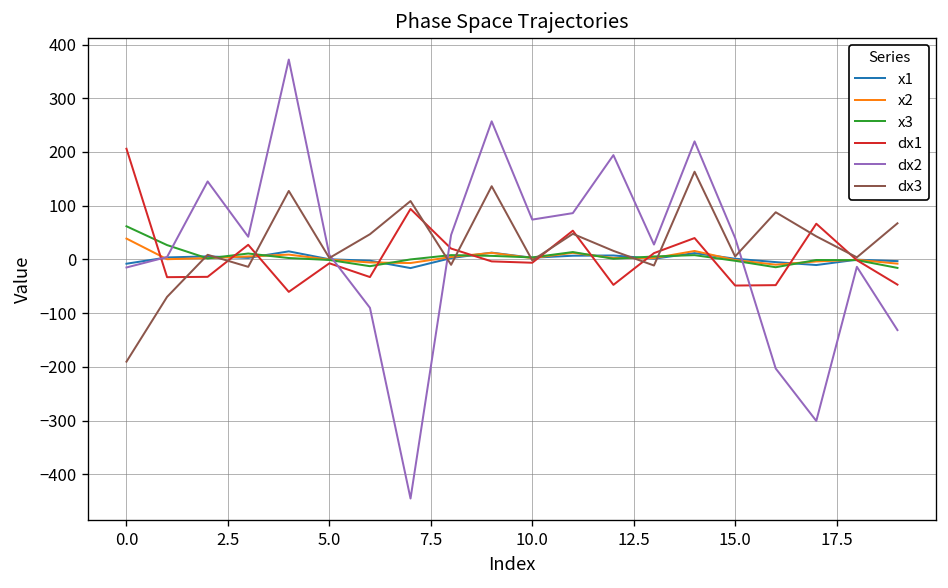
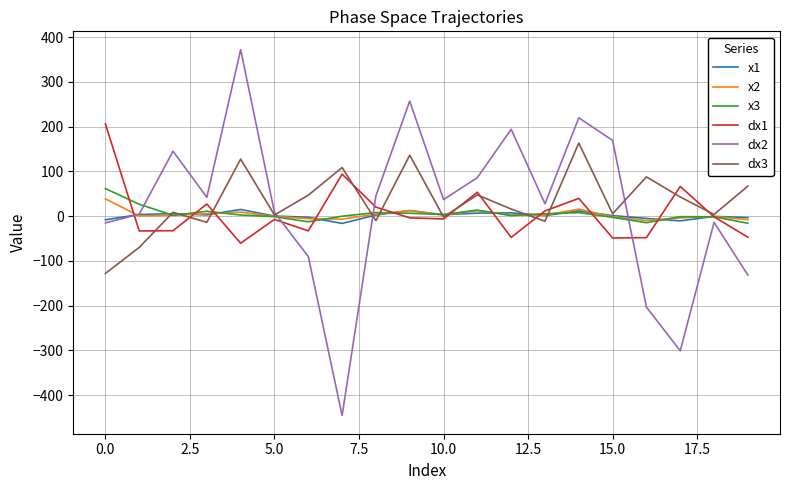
dx3, 0.0: -190 -> -130
dx2, 10.0: 70 -> 40
dx2, 15.0: 40 -> 170
